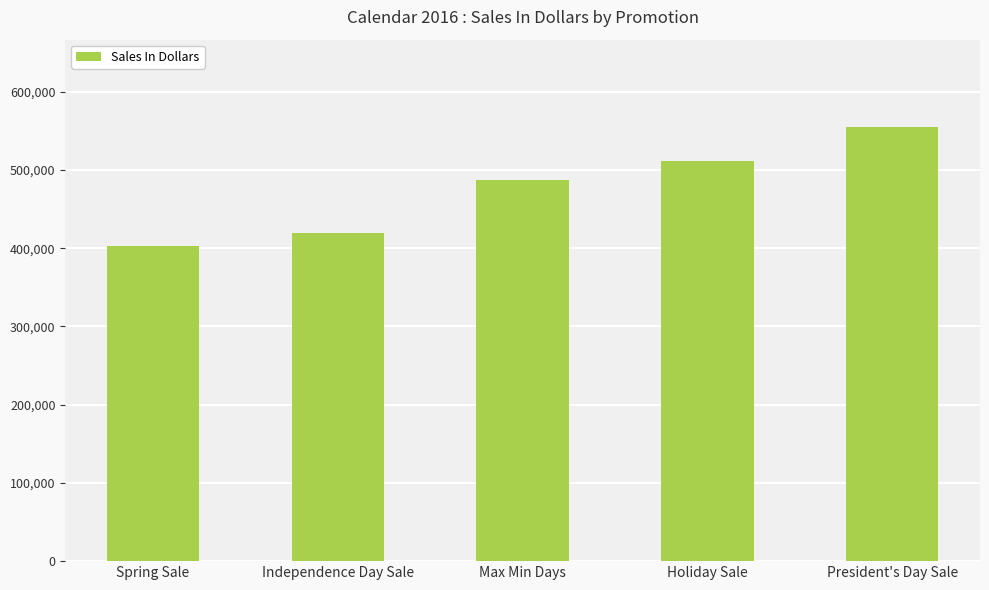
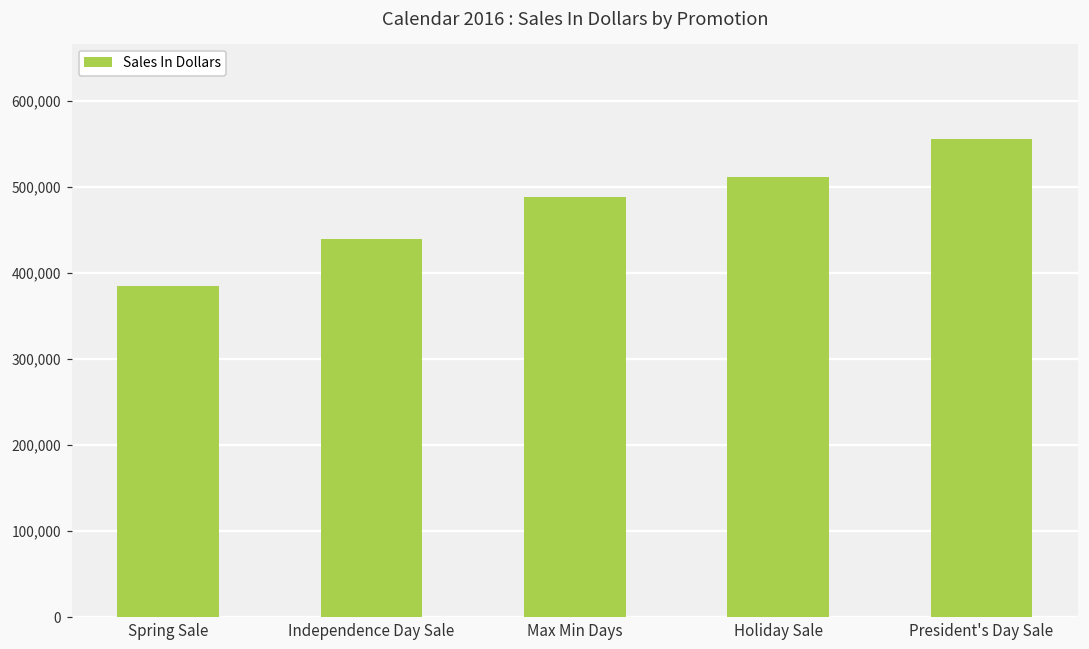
Spring Sale: 400,000 -> 380,000
Independence Day Sale: 420,000 -> 440,000
